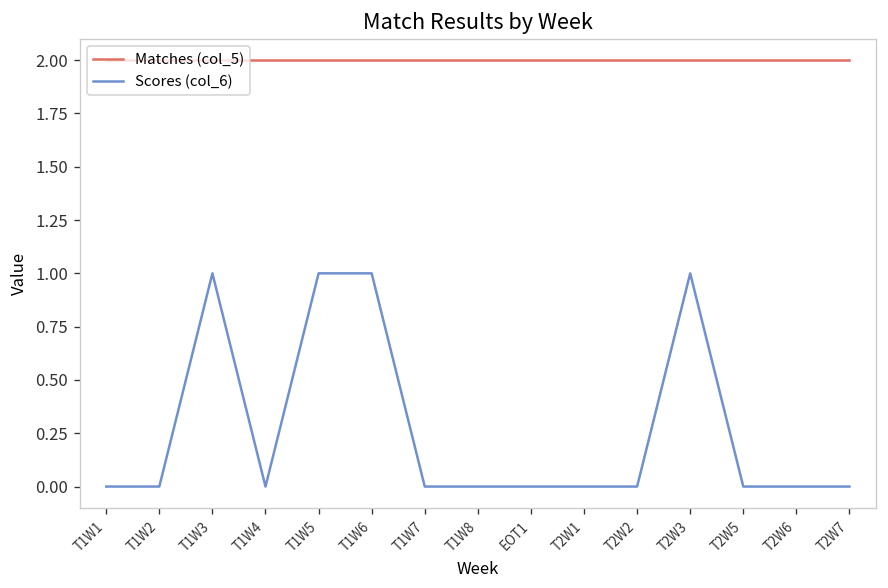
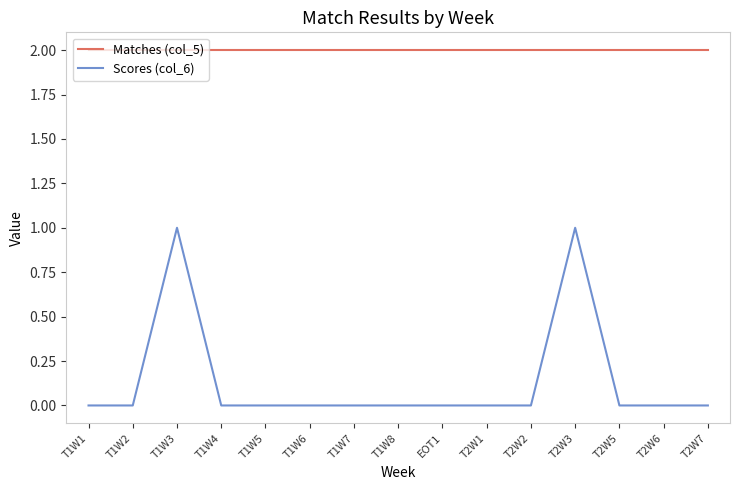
Scores (col_6), T1W5: 1 -> 0
Scores (col_6), T1W6: 1 -> 0
